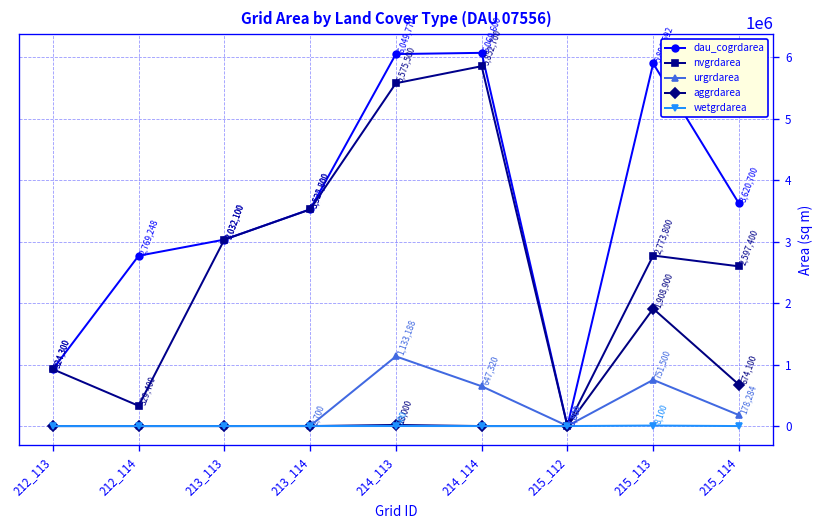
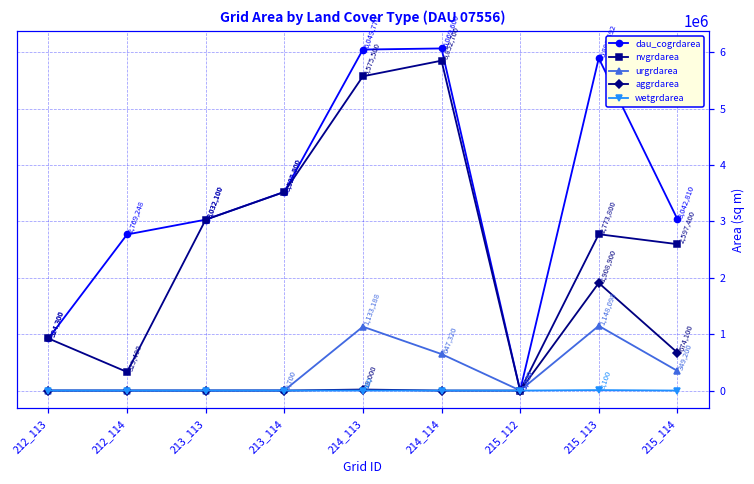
urgrdarea, 215_113: 751,500 -> 1,148,098
dau_cogrdarea, 215_114: 3,620,700 -> 3,042,810
urgrdarea, 215_114: 178,284 -> 349,200
